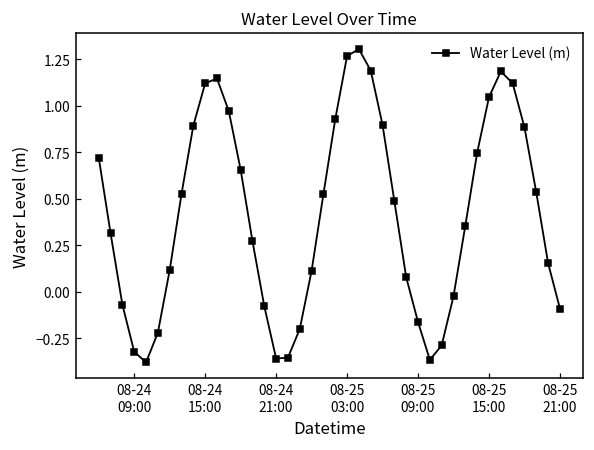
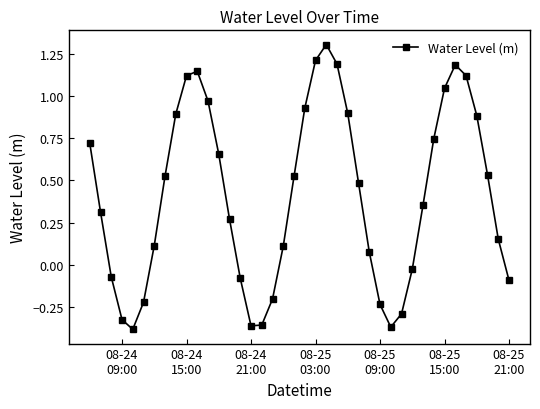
08-25 03:00: 1.27 -> 1.21
08-25 09:00: -0.16 -> -0.23
